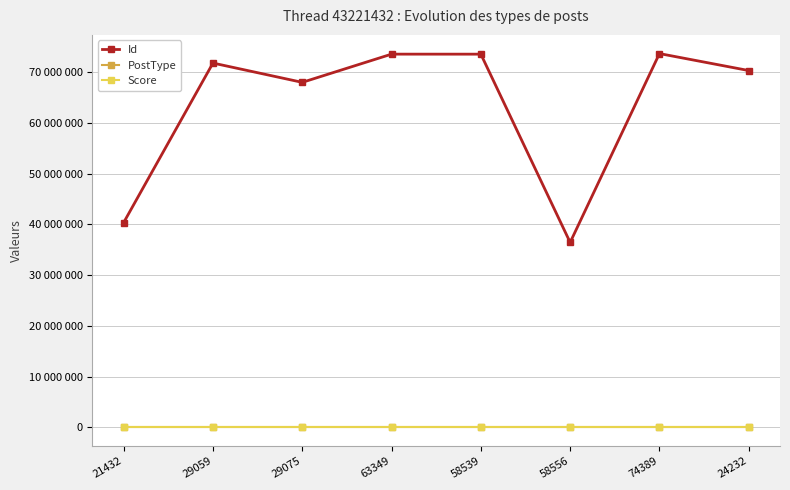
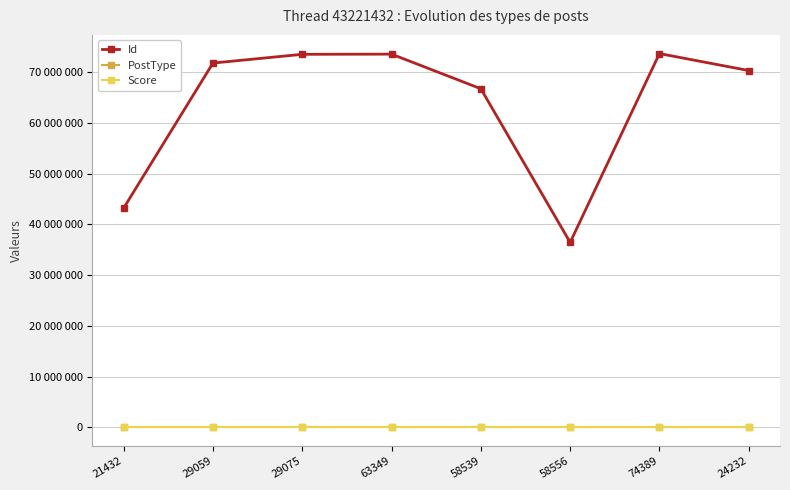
Id, 21432: 40000000 -> 43000000
Id, 29075: 68000000 -> 74000000
Id, 58539: 74000000 -> 67000000
